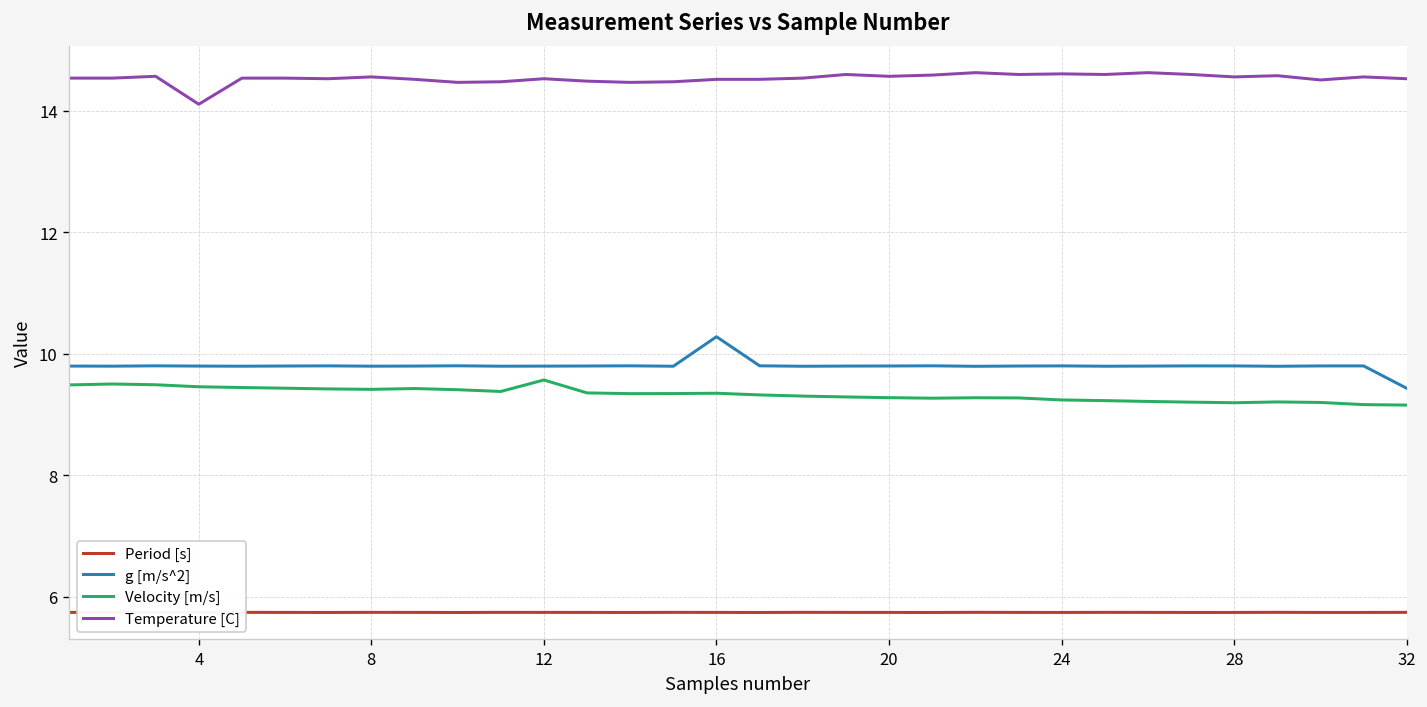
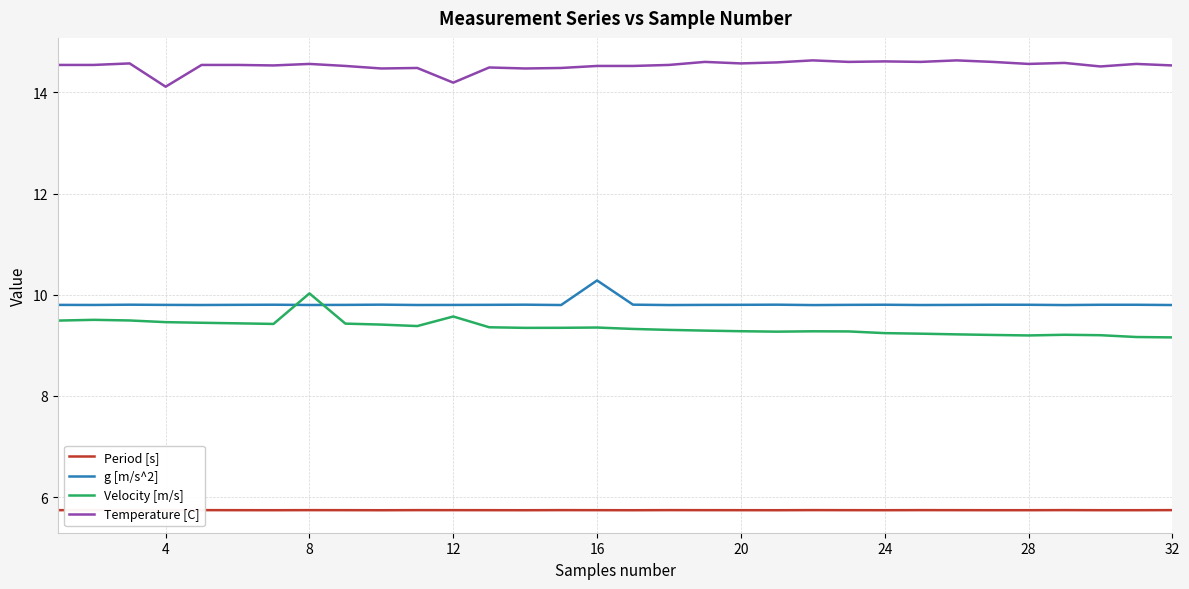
Velocity [m/s], 8: 9.4 -> 10.0
Temperature [C], 12: 14.5 -> 14.2
g [m/s^2], 32: 9.4 -> 9.8
